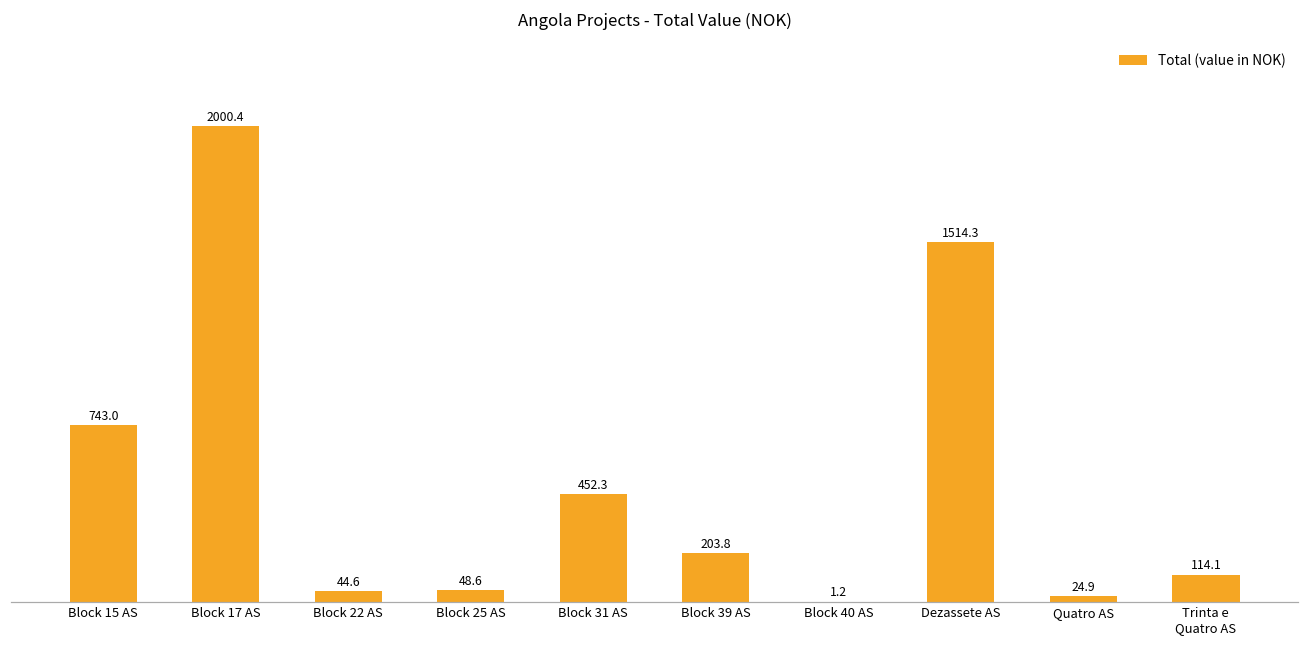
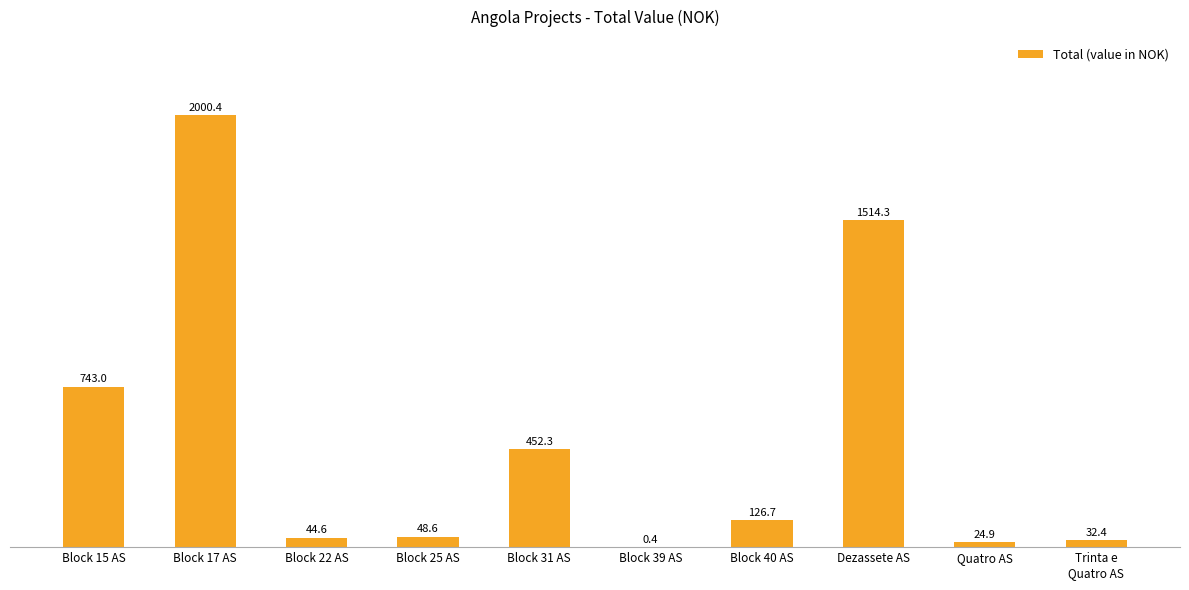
Block 39 AS: 203.8 -> 0.4
Block 40 AS: 1.2 -> 126.7
Trinta e Quatro AS: 114.1 -> 32.4
